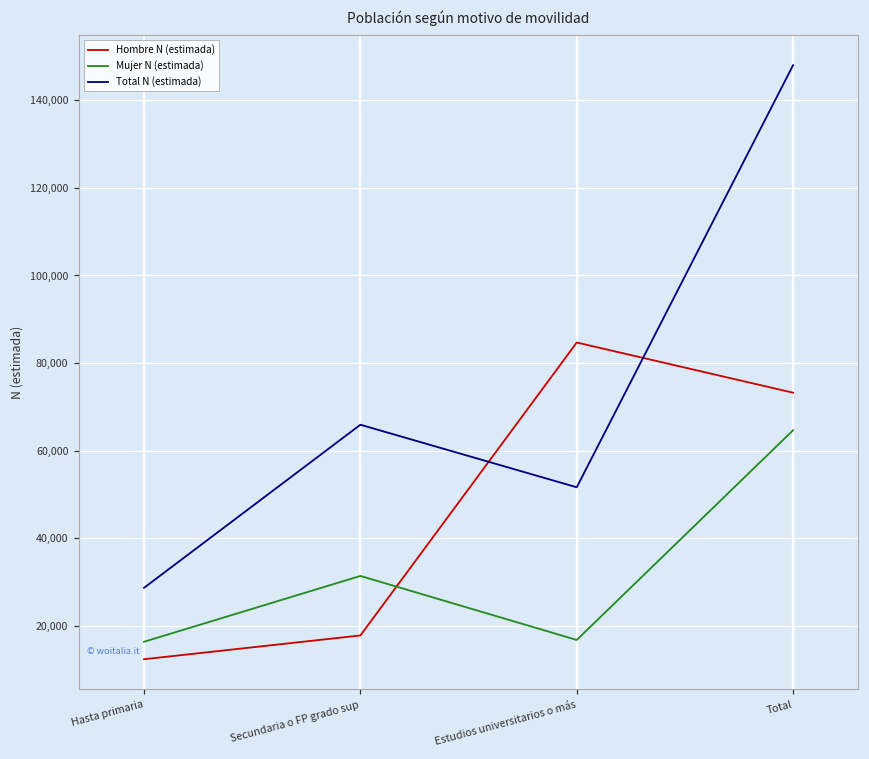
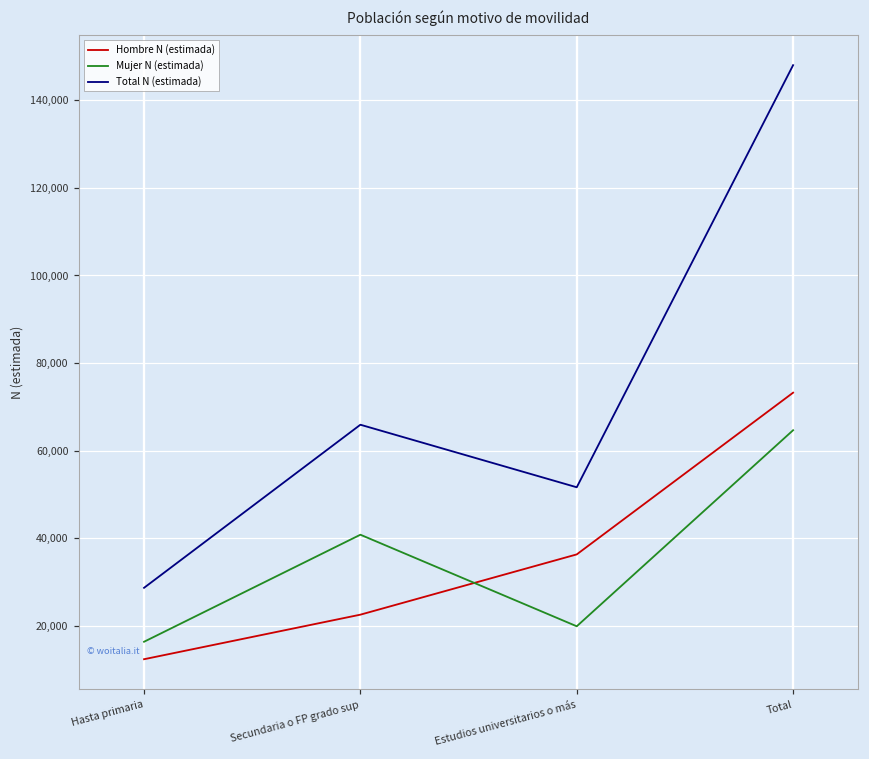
Hombre N (estimada), Secundaria o FP grado sup: 18,000 -> 23,000
Mujer N (estimada), Secundaria o FP grado sup: 31,000 -> 41,000
Hombre N (estimada), Estudios universitarios o más: 85,000 -> 36,000
Mujer N (estimada), Estudios universitarios o más: 17,000 -> 20,000
